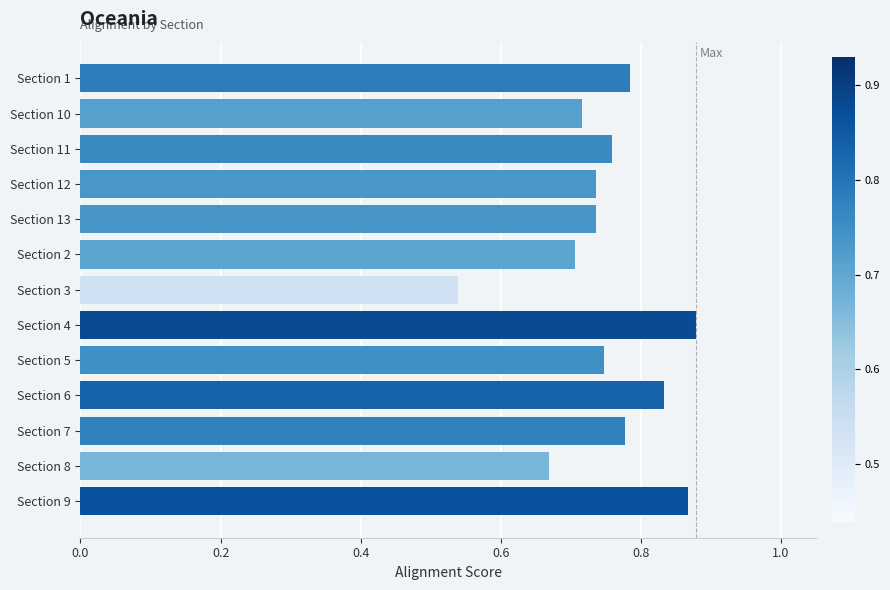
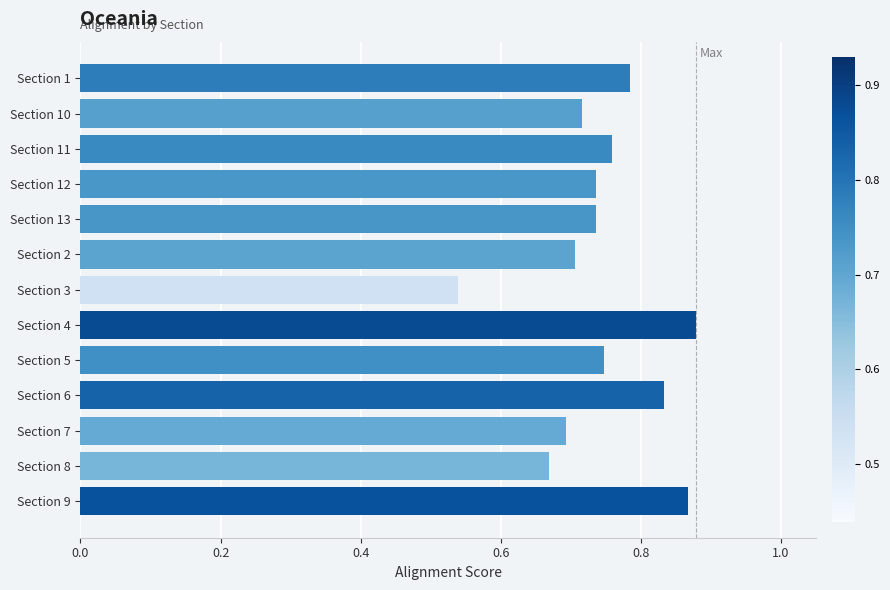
Section 7: 0.78 -> 0.69
